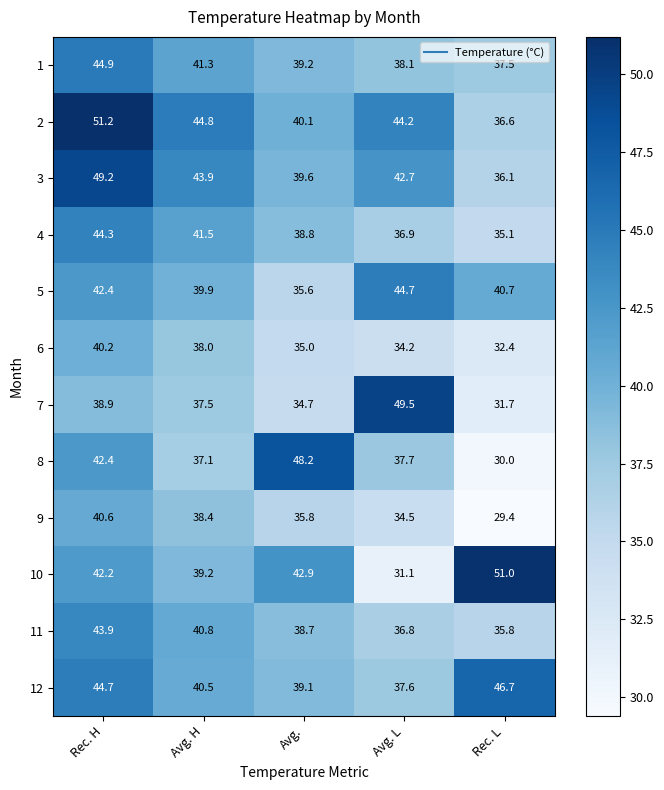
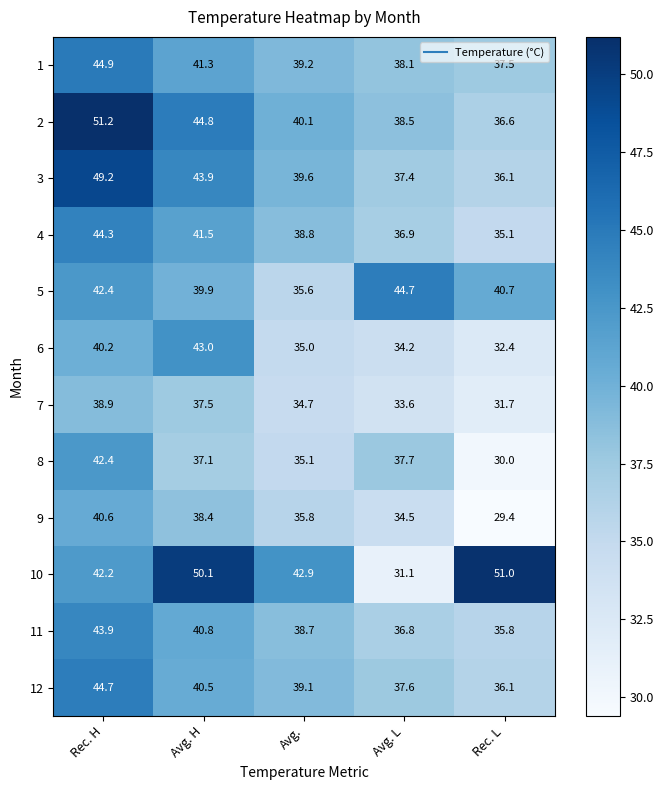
2, Avg. L: 44.2 -> 38.5
3, Avg. L: 42.7 -> 37.4
6, Avg. H: 38.0 -> 43.0
7, Avg. L: 49.5 -> 33.6
8, Avg.: 48.2 -> 35.1
10, Avg. H: 39.2 -> 50.1
12, Rec. L: 46.7 -> 36.1
